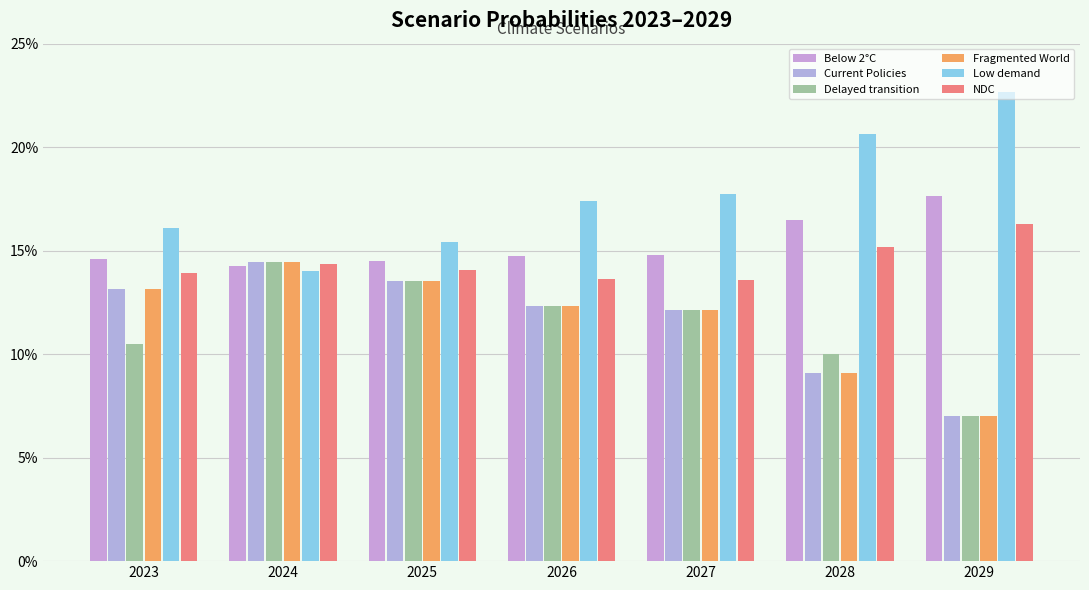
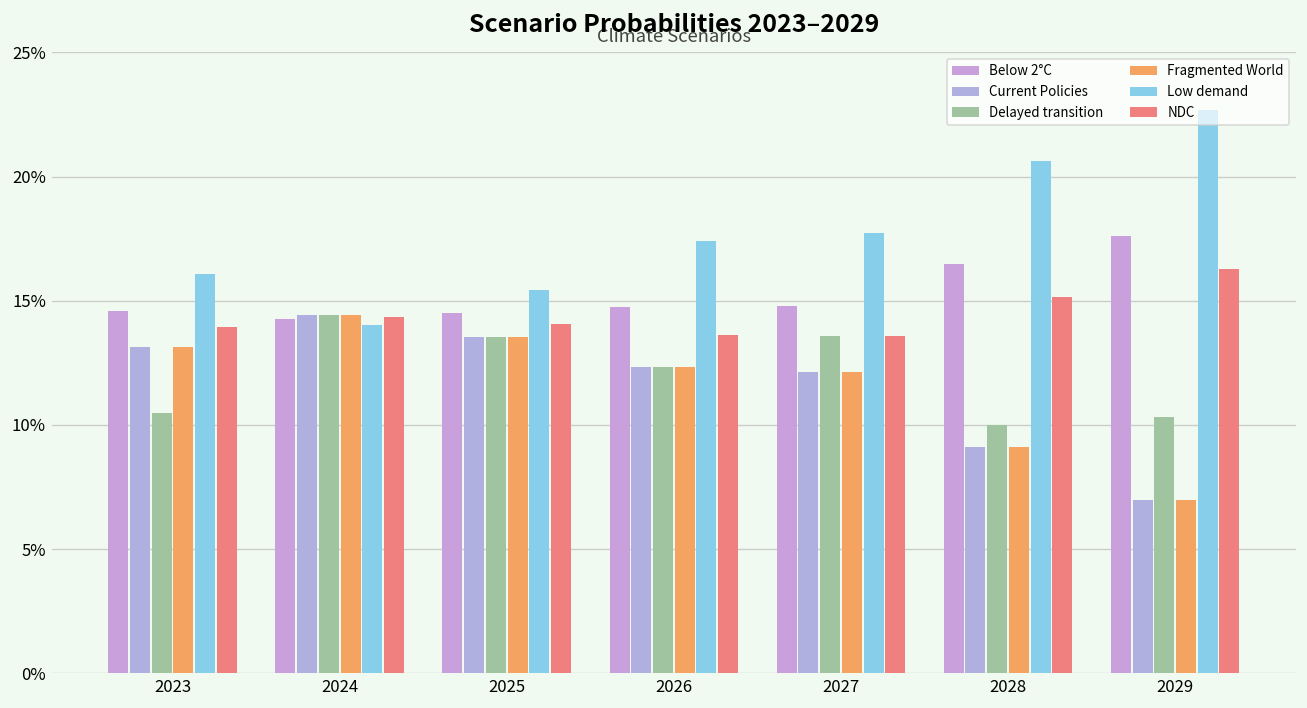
Delayed transition, 2027: 12.1% -> 13.6%
Delayed transition, 2029: 7.0% -> 10.3%
